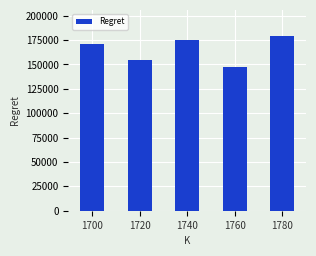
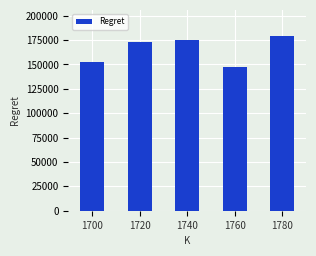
1700: 170000 -> 150000
1720: 150000 -> 170000
